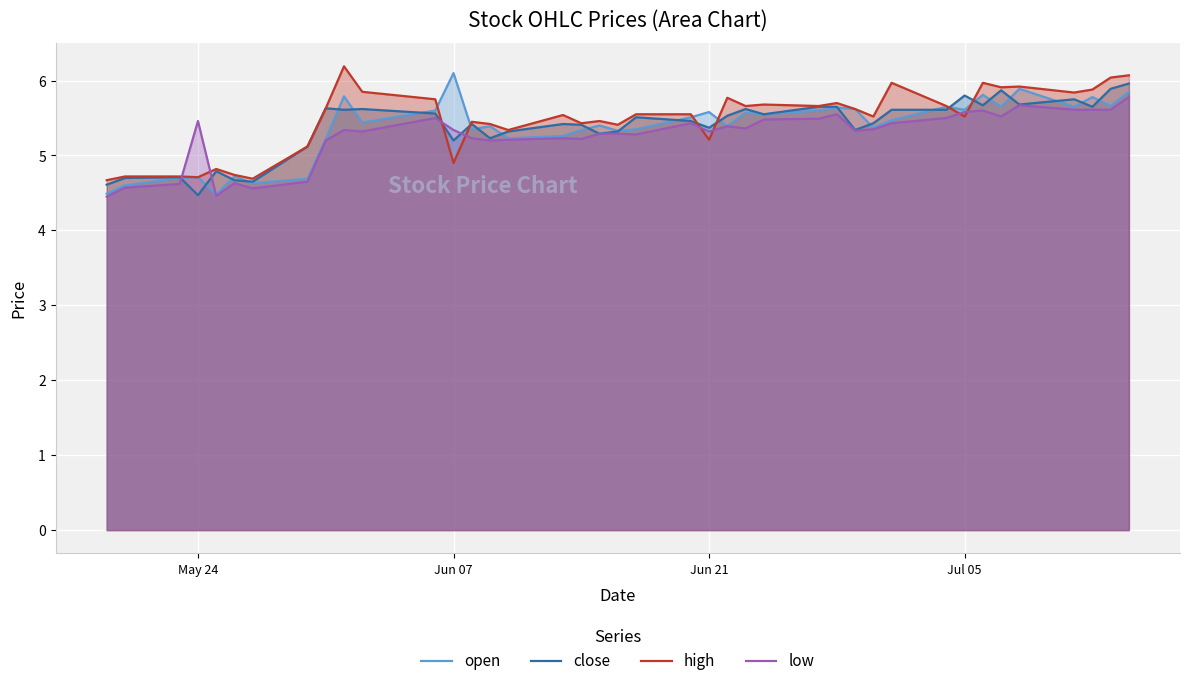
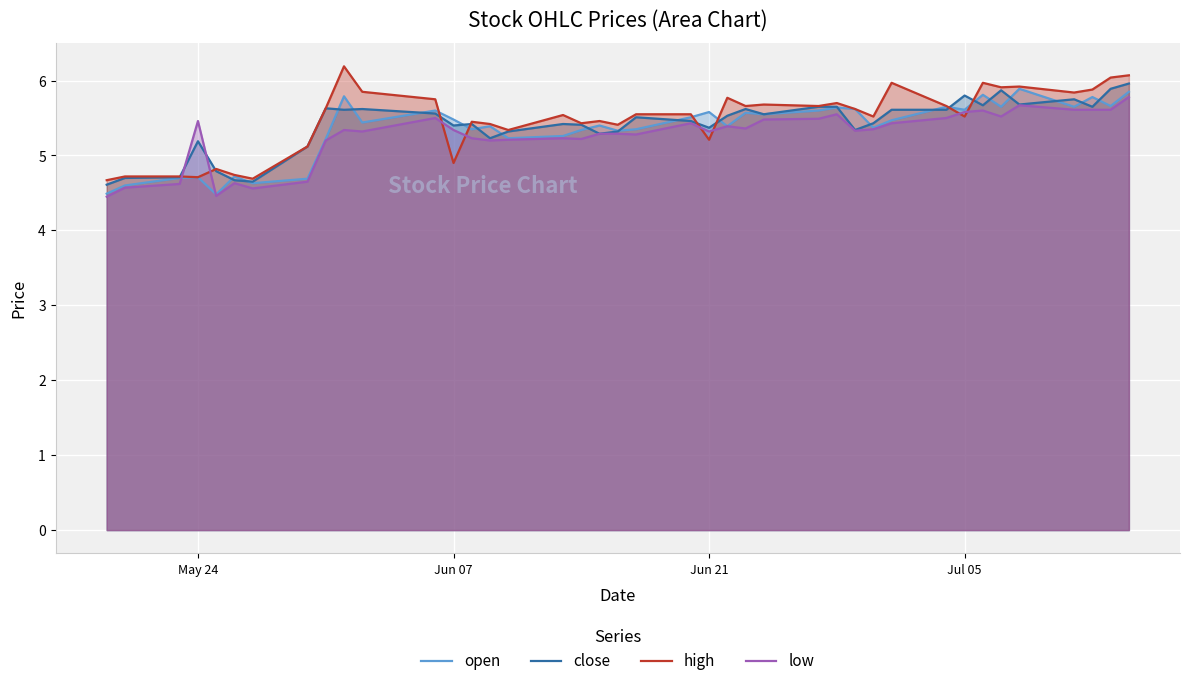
close, May 24: 4.5 -> 5.2
open, Jun 07: 6.1 -> 5.5
close, Jun 07: 5.2 -> 5.4
